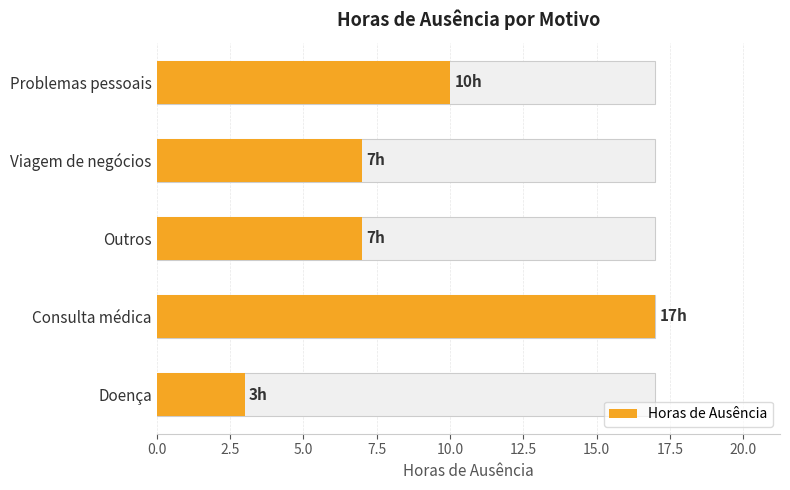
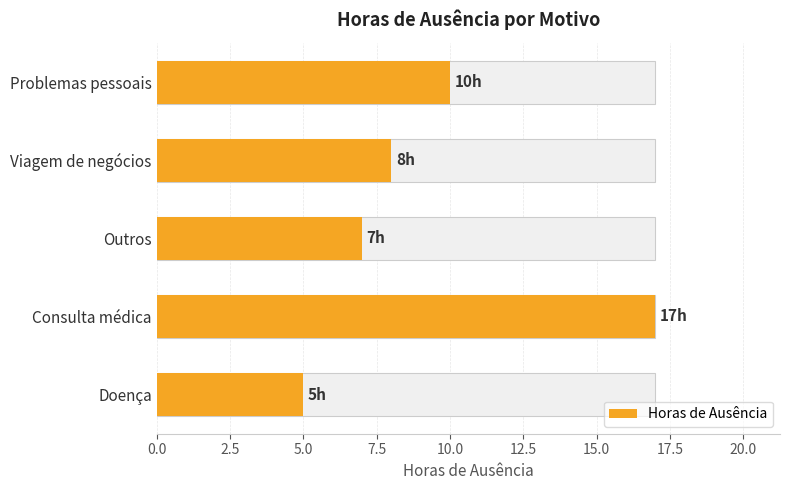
Horas de Ausência, Viagem de negócios: 7h -> 8h
Horas de Ausência, Doença: 3h -> 5h
